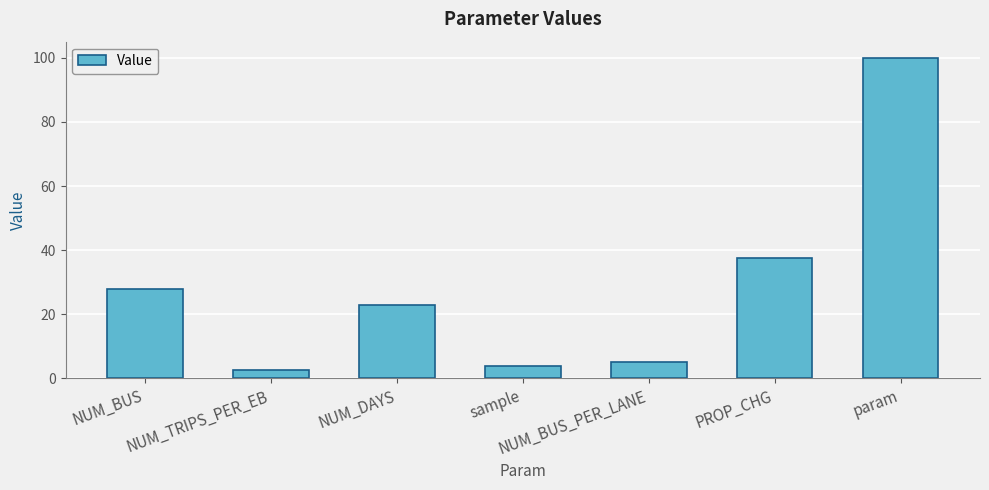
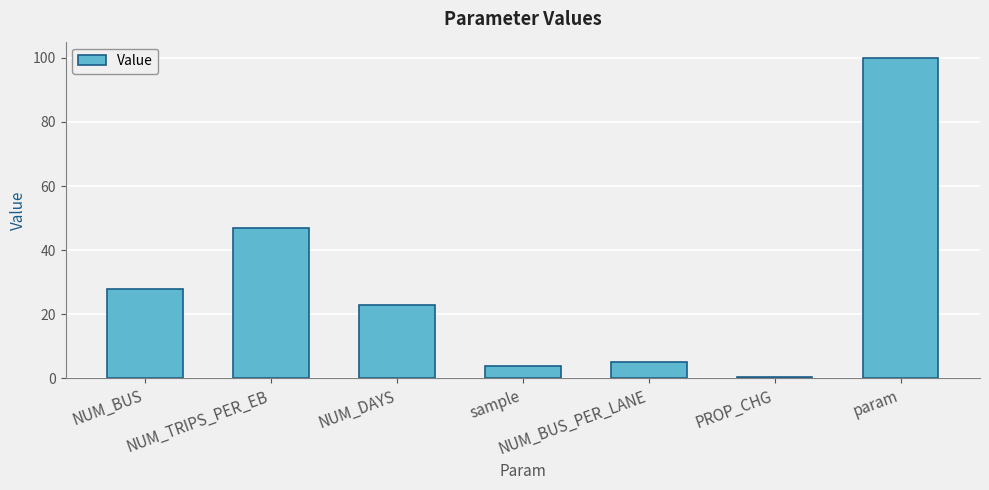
NUM_TRIPS_PER_EB: 3 -> 47
PROP_CHG: 38 -> 1
